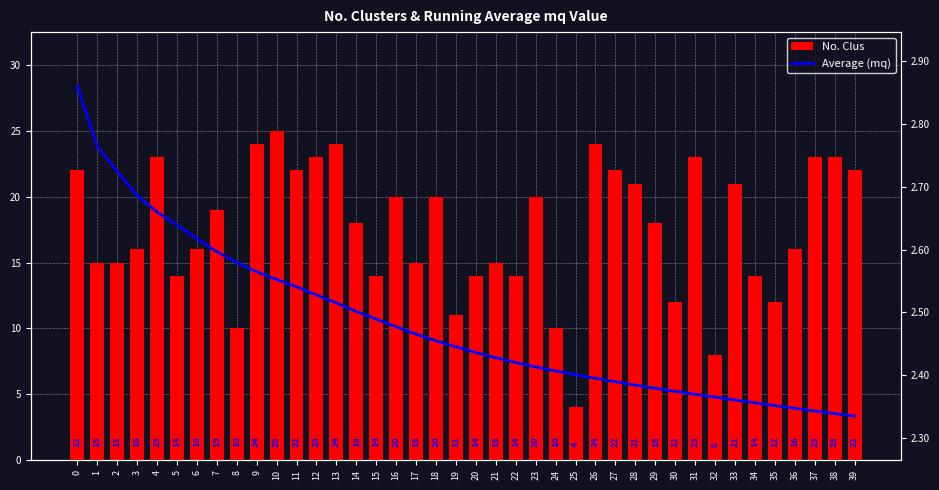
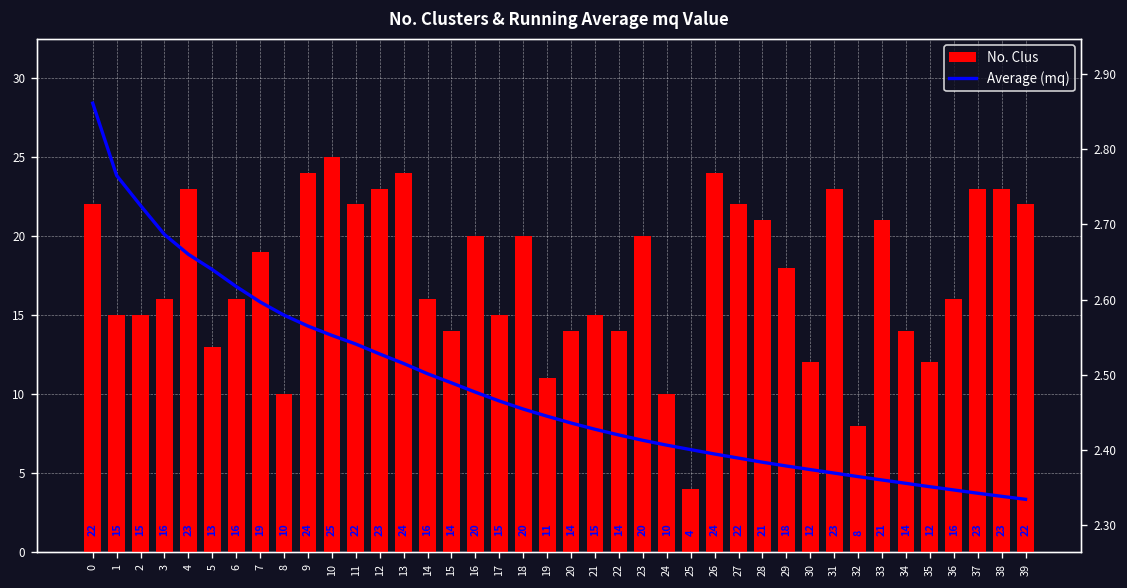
No. Clus, 5: 14 -> 13
No. Clus, 14: 18 -> 16
